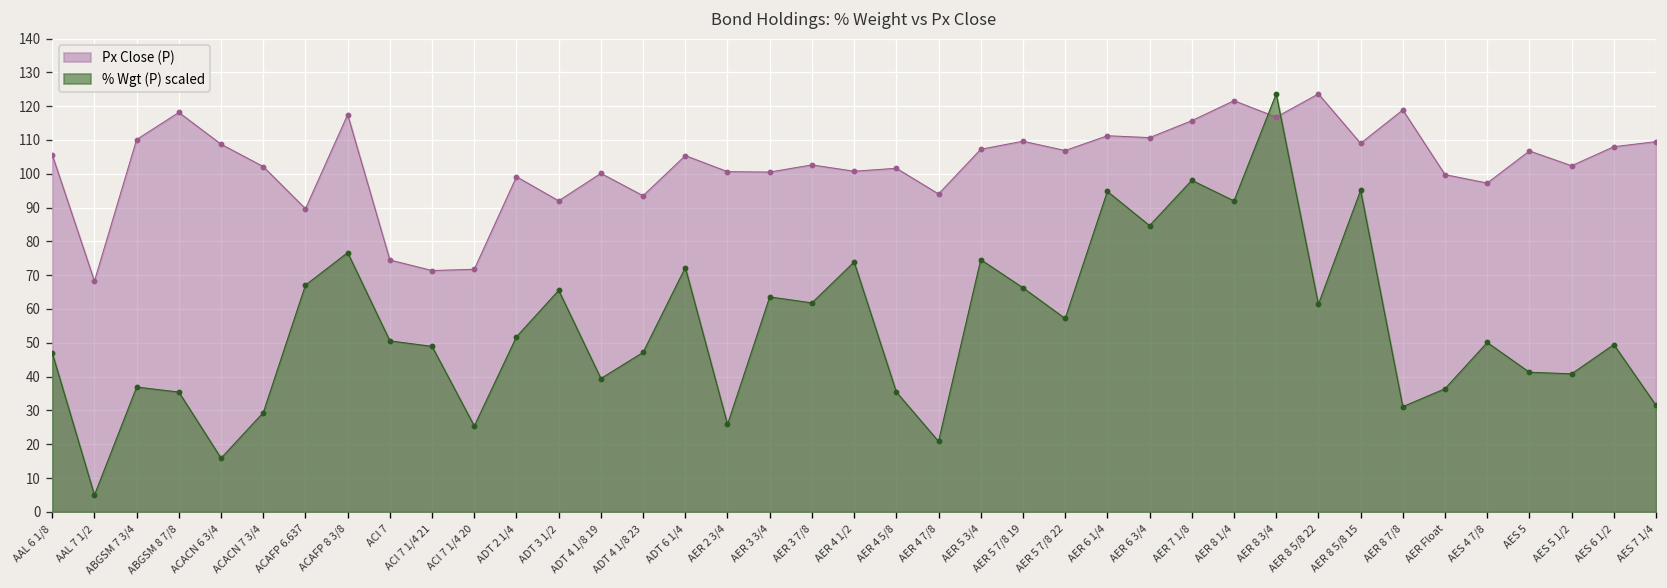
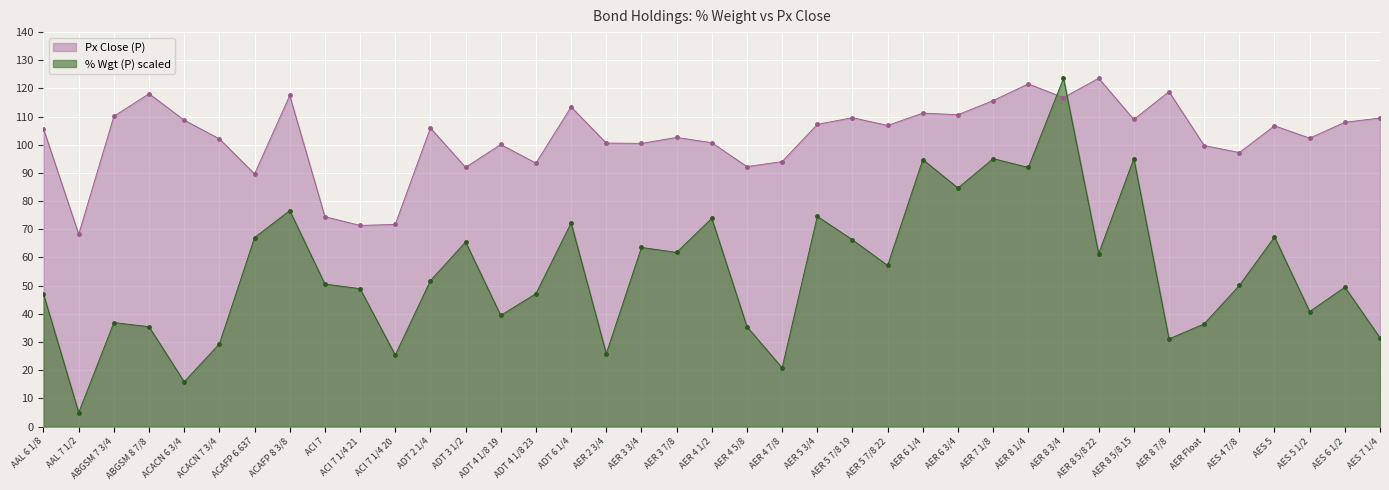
Px Close (P), ADT 2 1/4: 99 -> 106
Px Close (P), ADT 6 1/4: 105 -> 113
Px Close (P), AER 4 5/8: 102 -> 92
% Wgt (P) scaled, AER 7 1/8: 98 -> 95
% Wgt (P) scaled, AES 5: 41 -> 67
